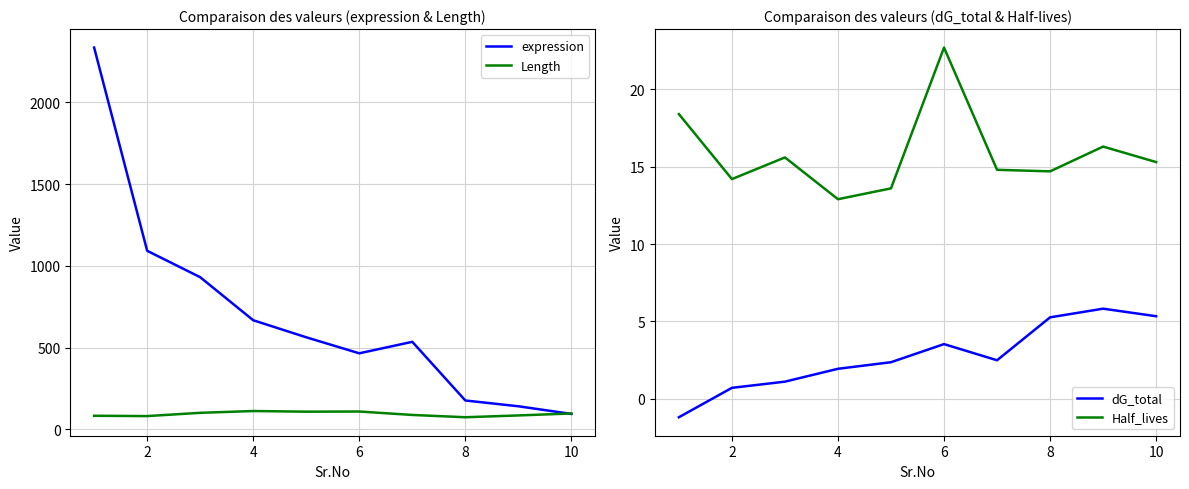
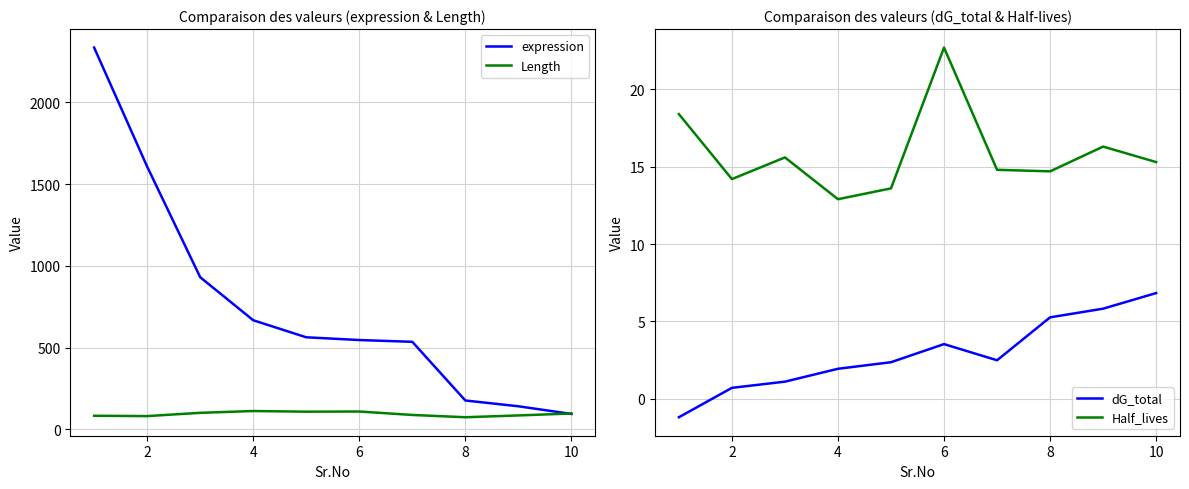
Comparaison des valeurs (expression & Length), expression, 2: 1090 -> 1610
Comparaison des valeurs (expression & Length), expression, 6: 460 -> 550
Comparaison des valeurs (dG_total & Half-lives), dG_total, 10: 5.3 -> 6.8
